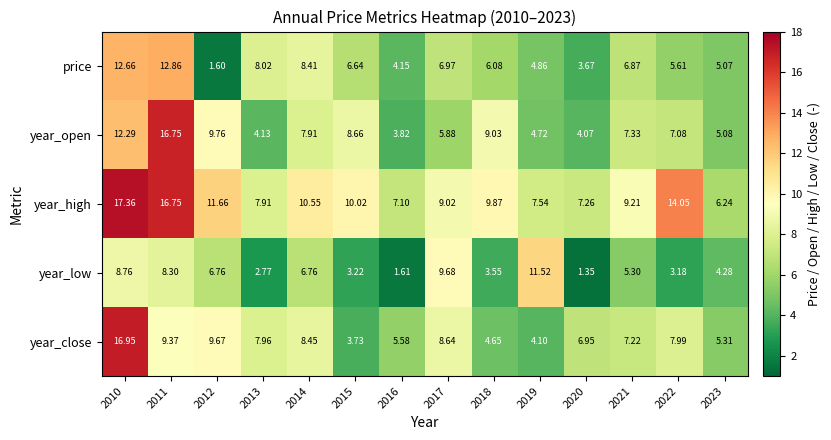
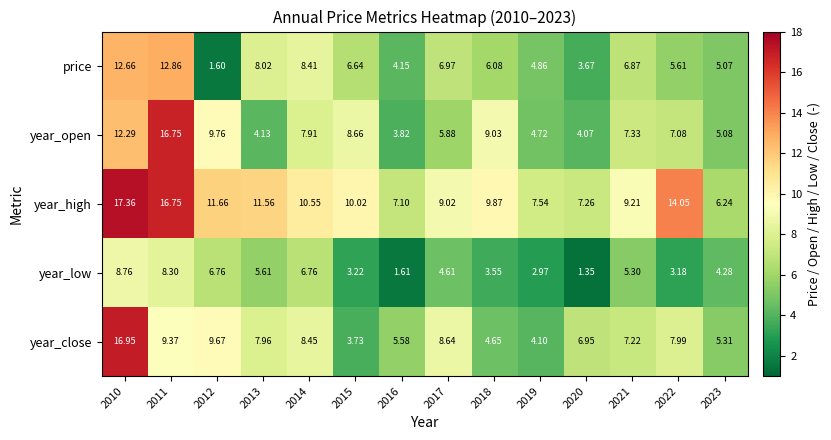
year_high, 2013: 7.91 -> 11.56
year_low, 2013: 2.77 -> 5.61
year_low, 2017: 9.68 -> 4.61
year_low, 2019: 11.52 -> 2.97
